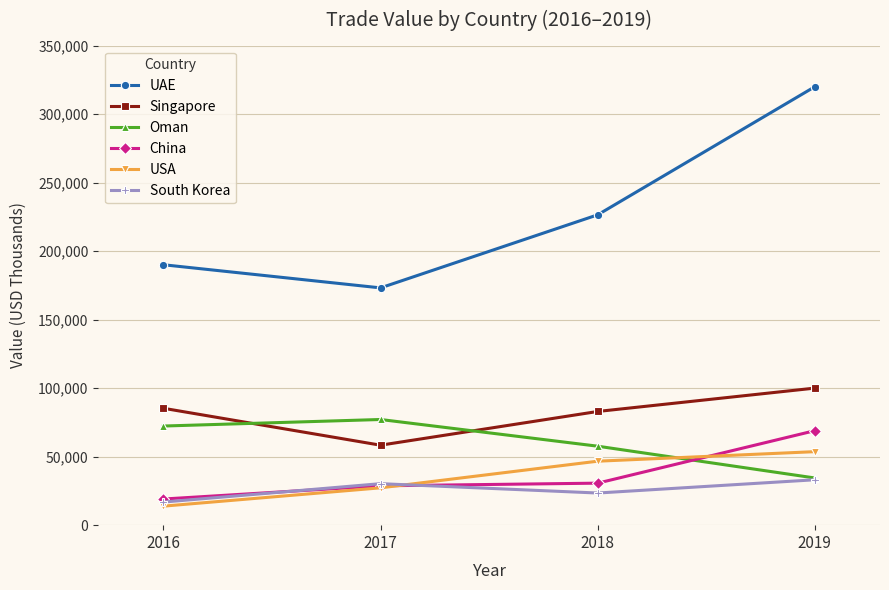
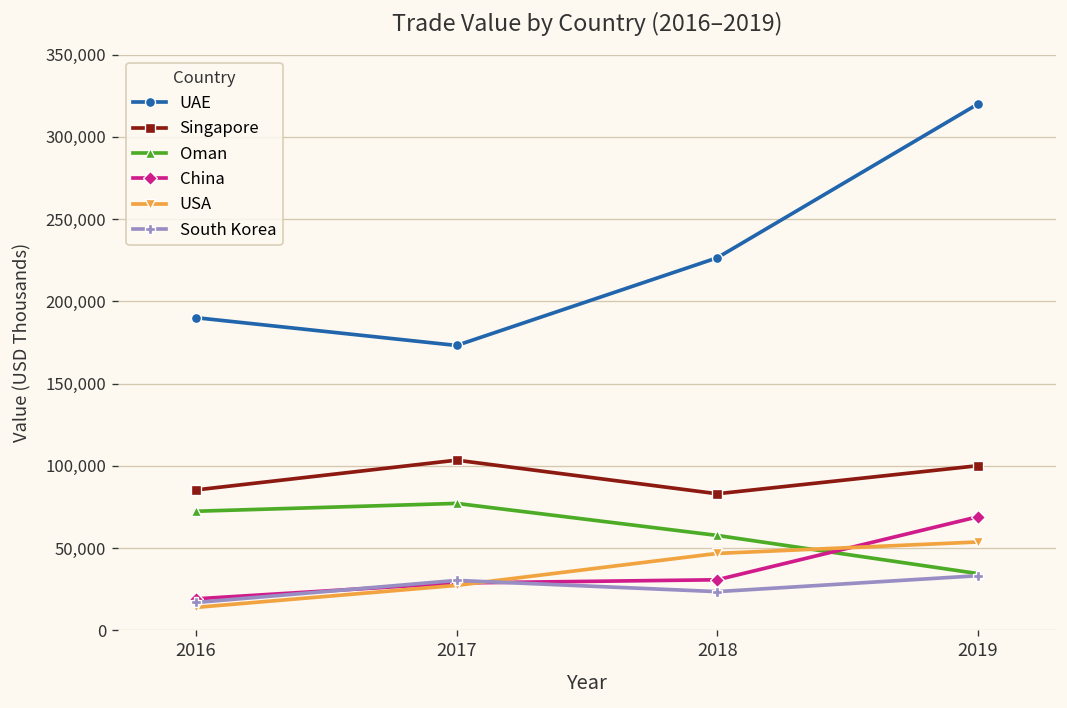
Singapore, 2017: 58,000 -> 103,000
